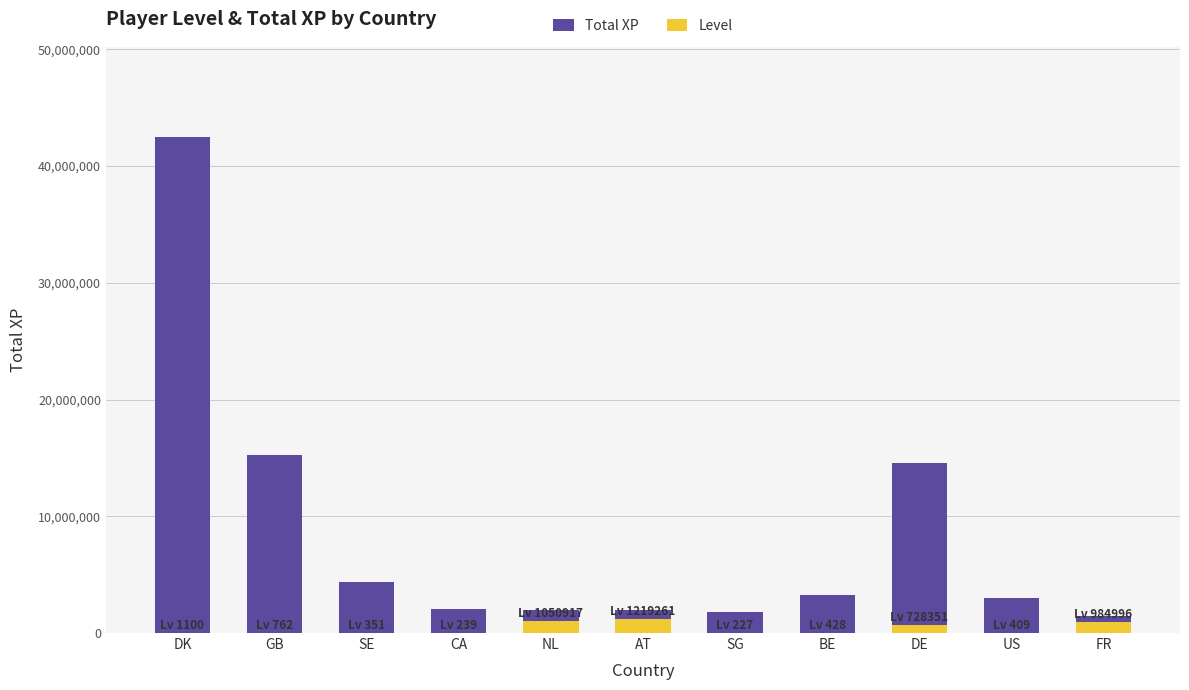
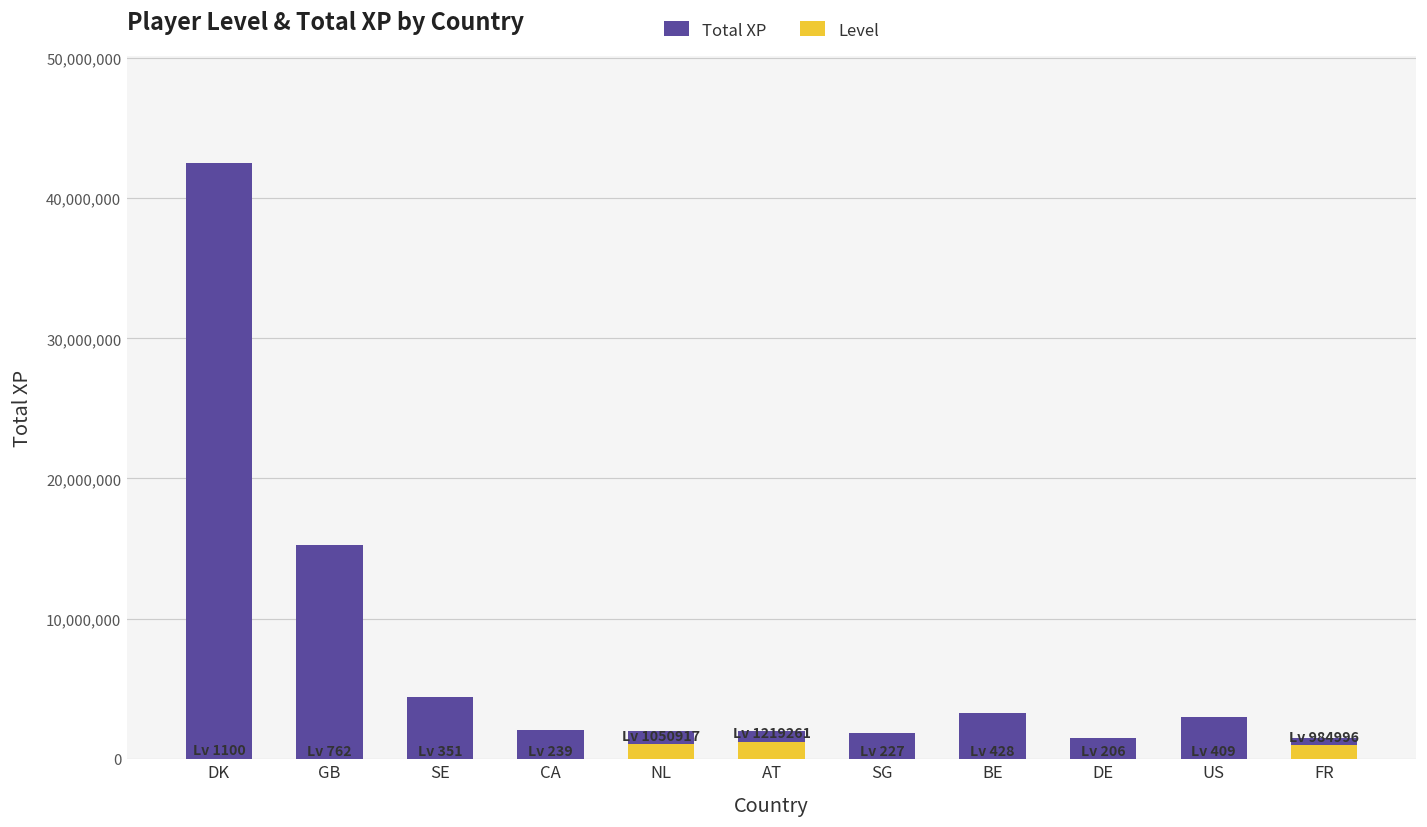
Total XP, DE: 14,500,000 -> 1,500,000
Level, DE: 728351 -> 206
